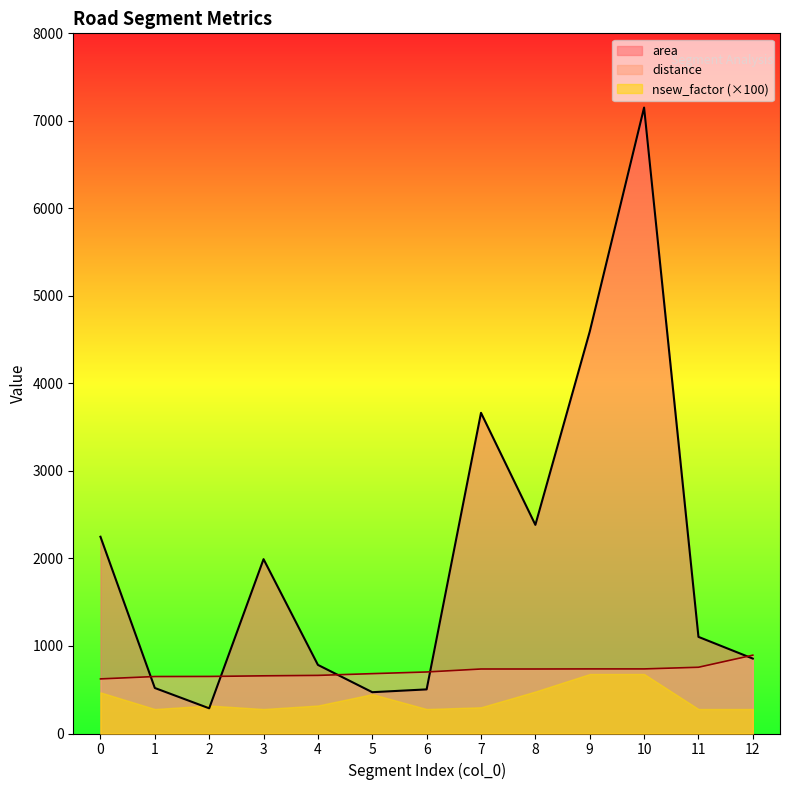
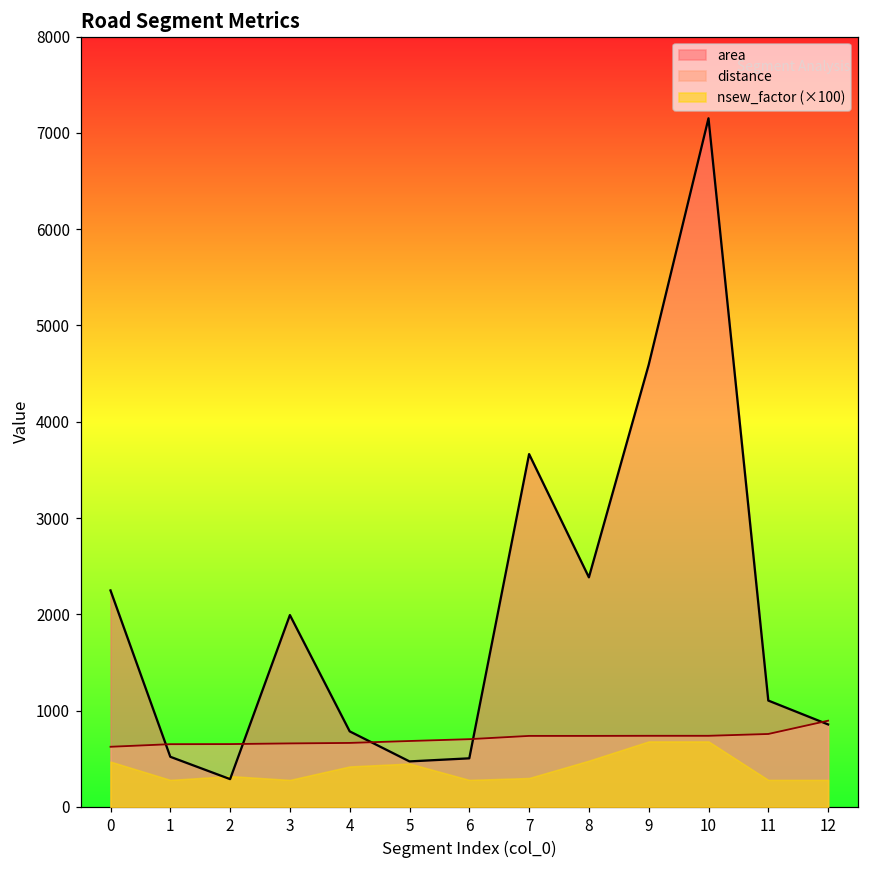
nsew_factor (×100), 4: 300 -> 400
